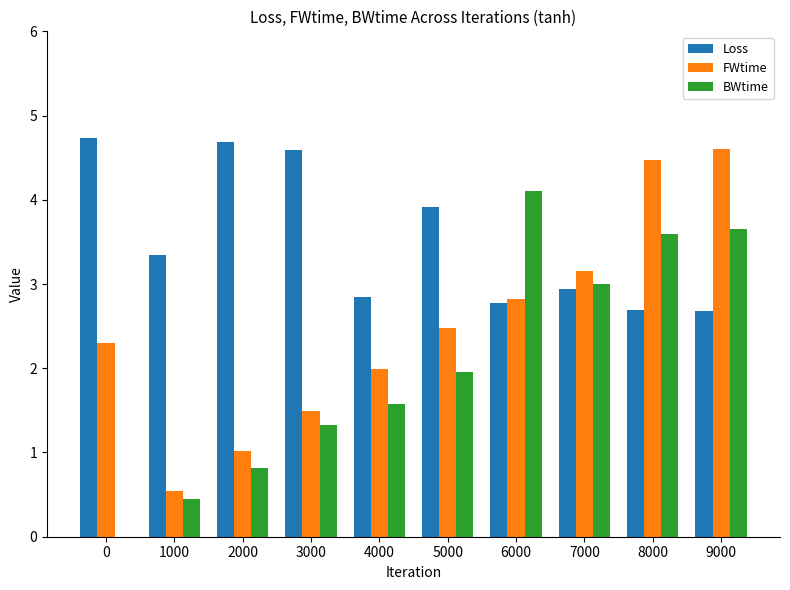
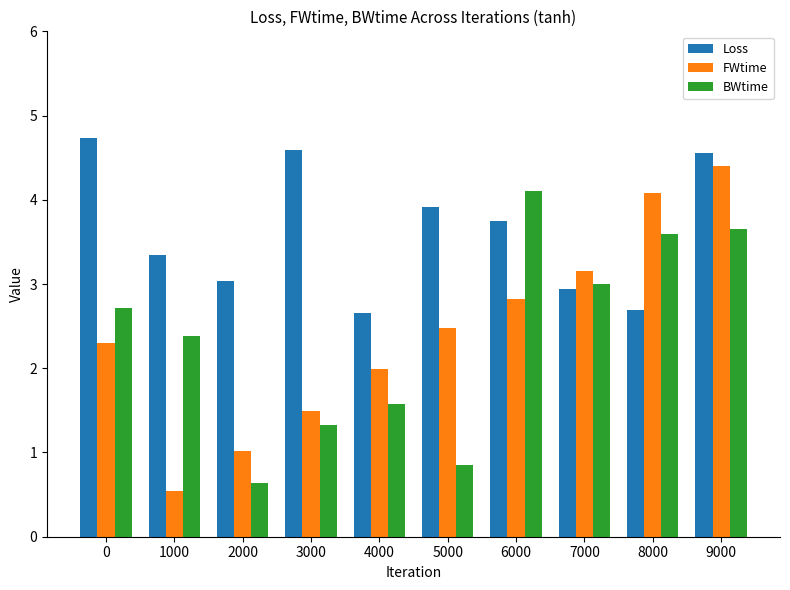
BWtime, 0: 0.0 -> 2.7
BWtime, 1000: 0.5 -> 2.4
Loss, 2000: 4.7 -> 3.0
BWtime, 2000: 0.8 -> 0.6
Loss, 4000: 2.8 -> 2.7
BWtime, 5000: 2.0 -> 0.9
Loss, 6000: 2.8 -> 3.8
FWtime, 8000: 4.5 -> 4.1
Loss, 9000: 2.7 -> 4.6
FWtime, 9000: 4.6 -> 4.4
